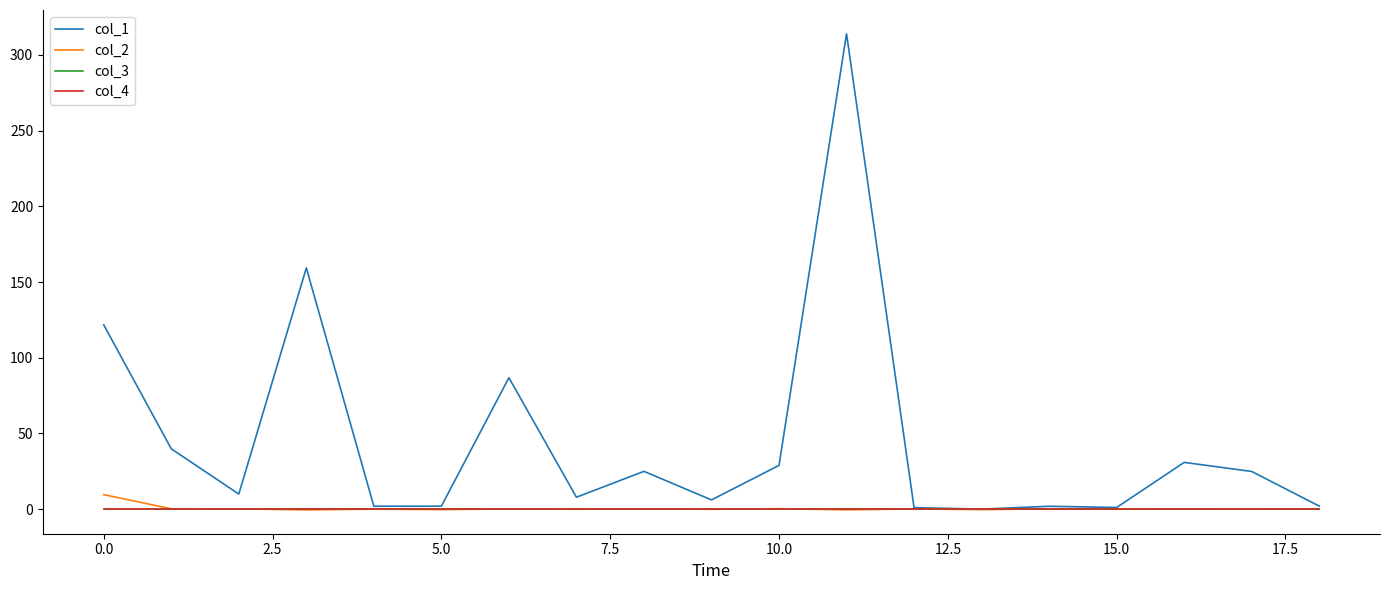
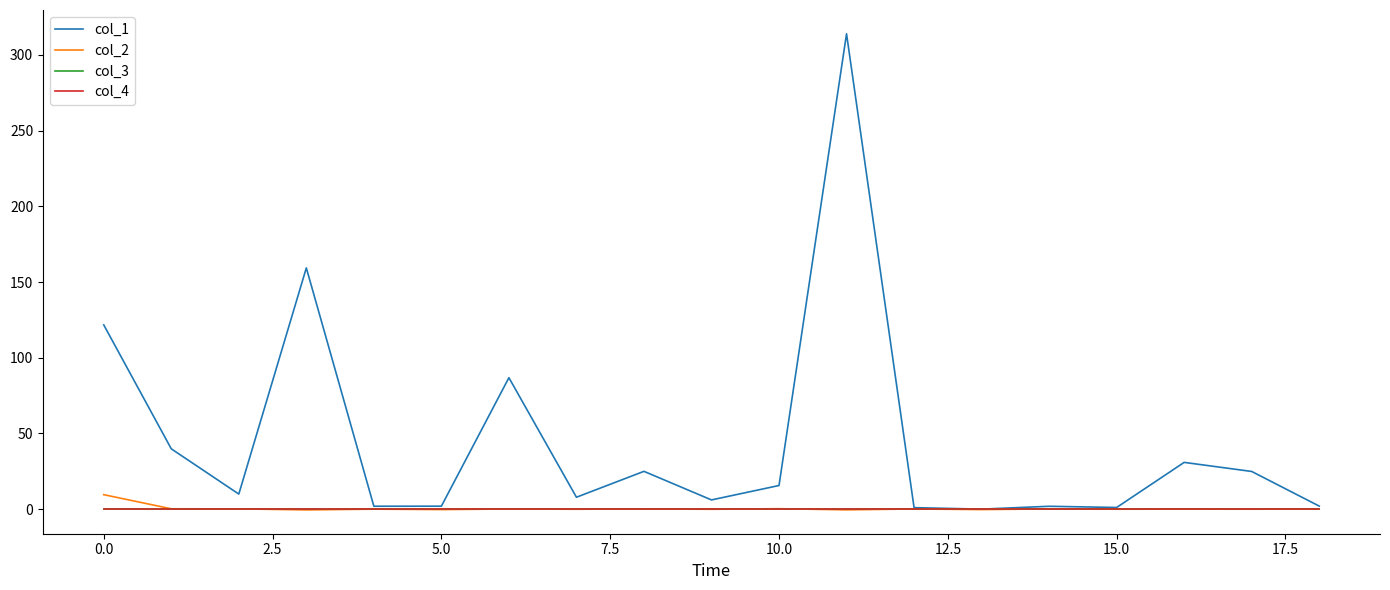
col_1, 10.0: 29 -> 16
